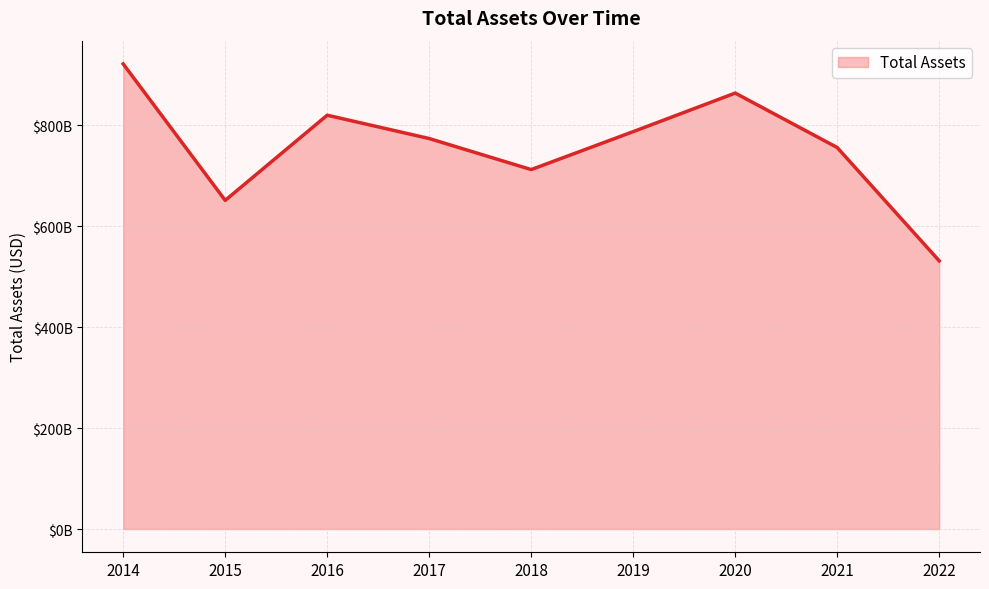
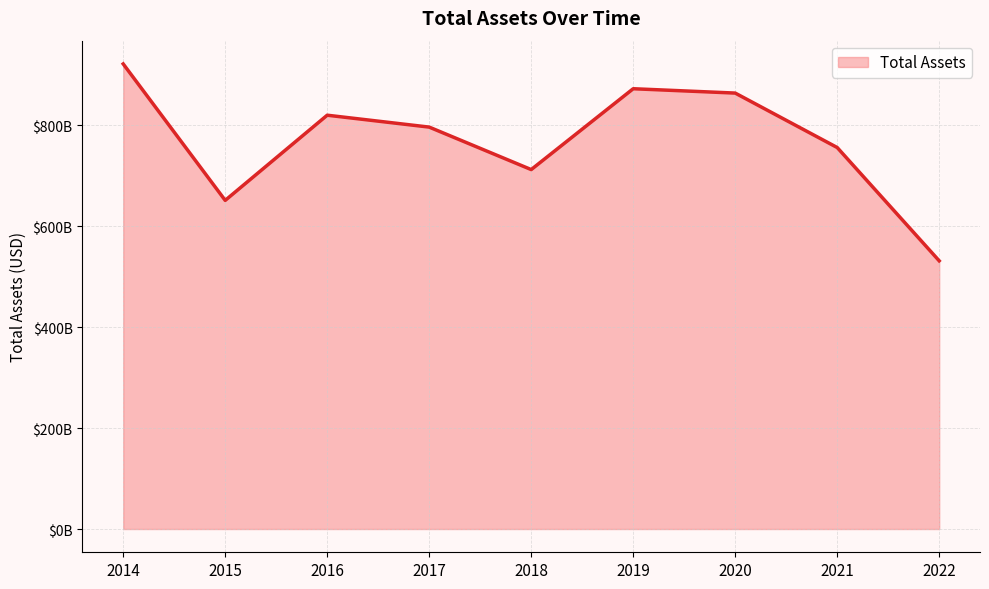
2017: $770000000000 -> $800000000000
2019: $790000000000 -> $870000000000
